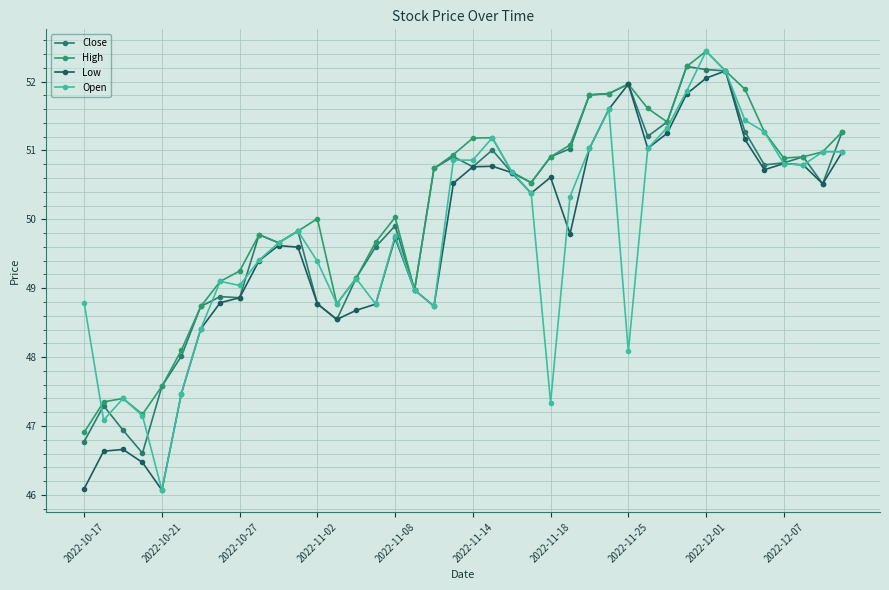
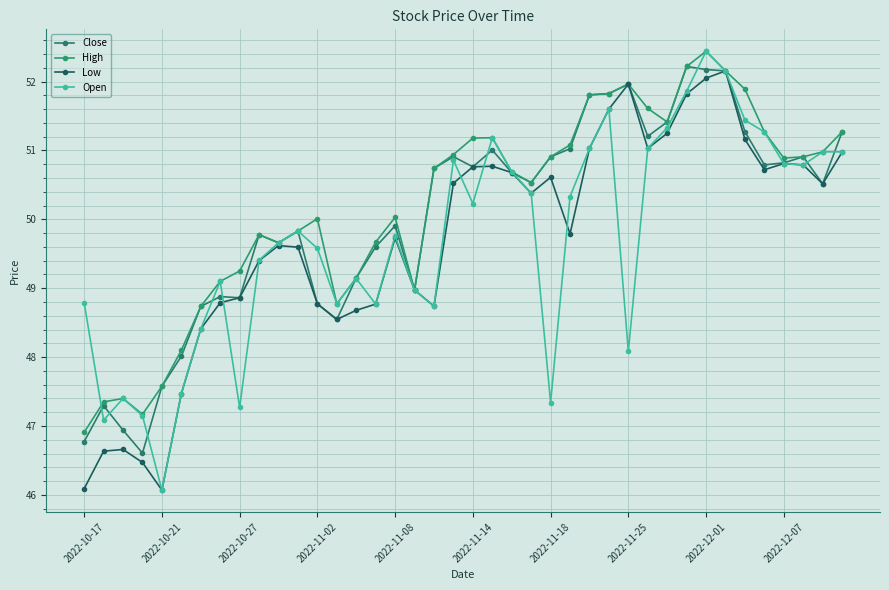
Open, 2022-10-27: 49.0 -> 47.3
Open, 2022-11-02: 49.4 -> 49.6
Open, 2022-11-14: 50.9 -> 50.2
